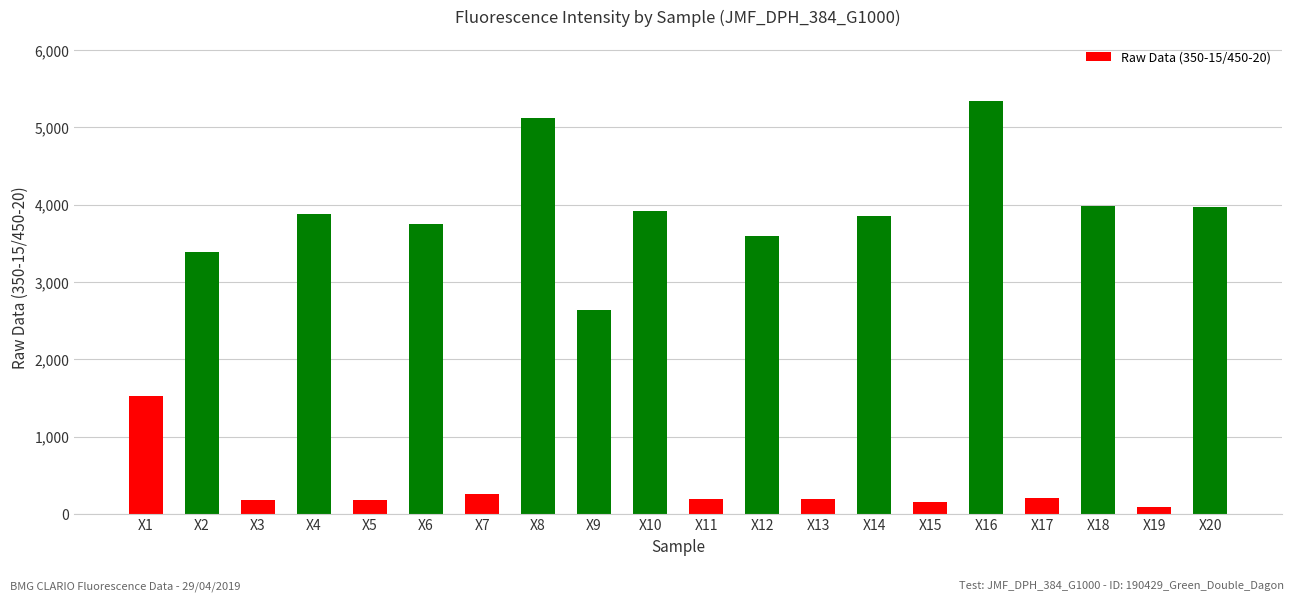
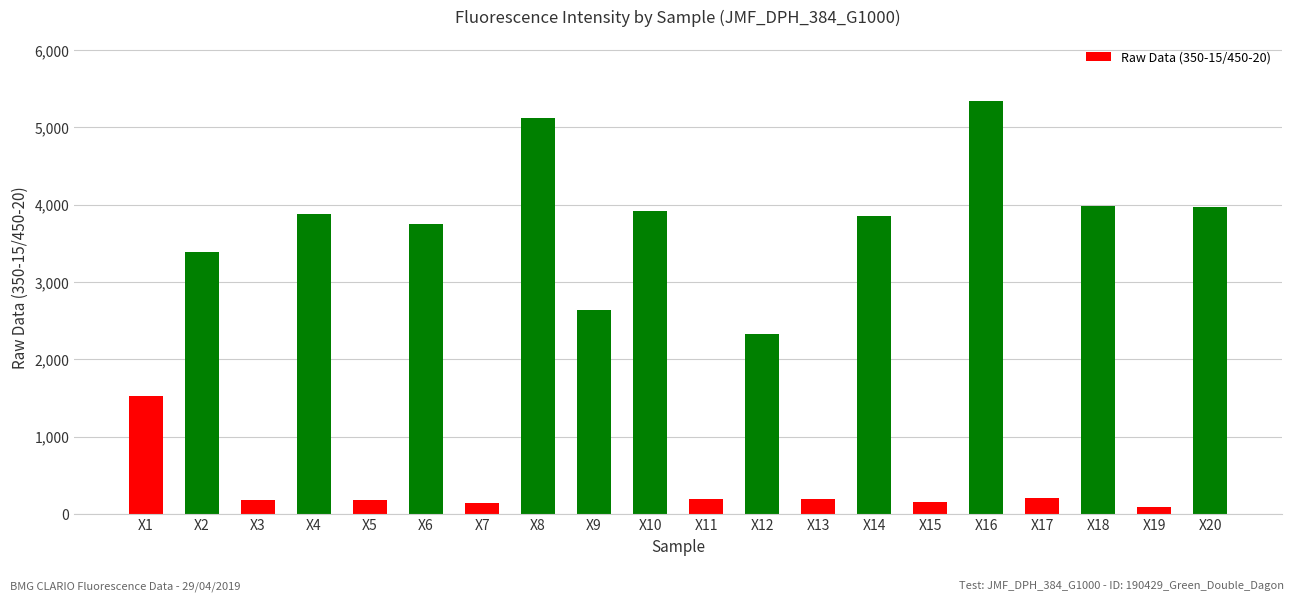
X7: 300 -> 100
X12: 3,600 -> 2,300
